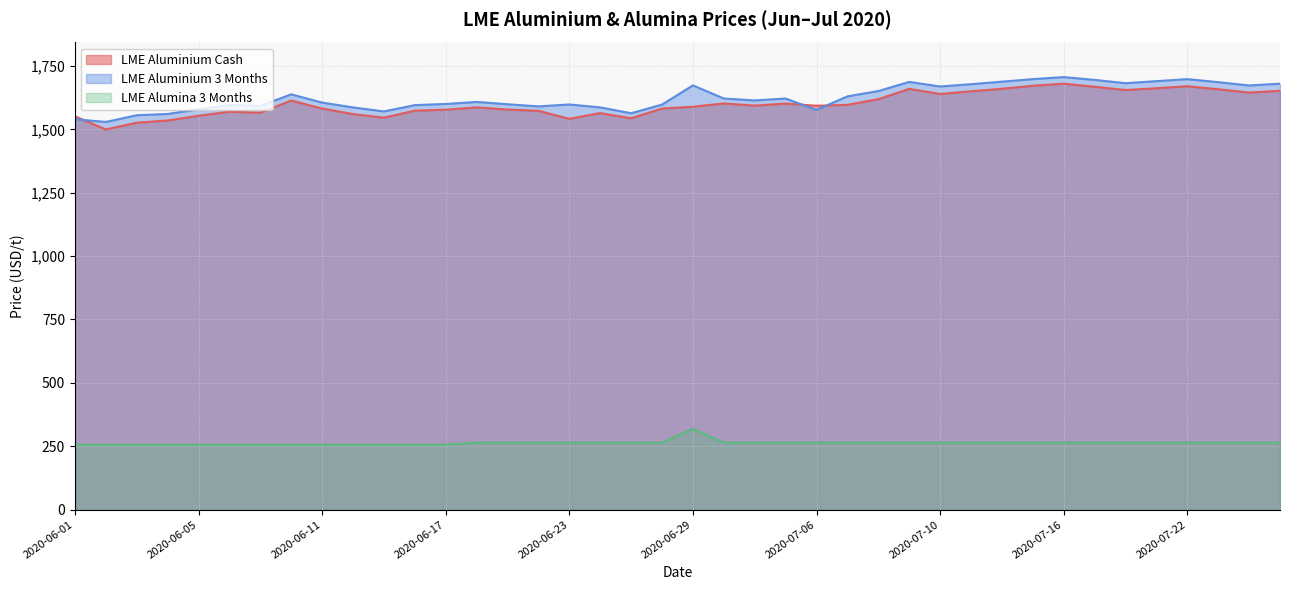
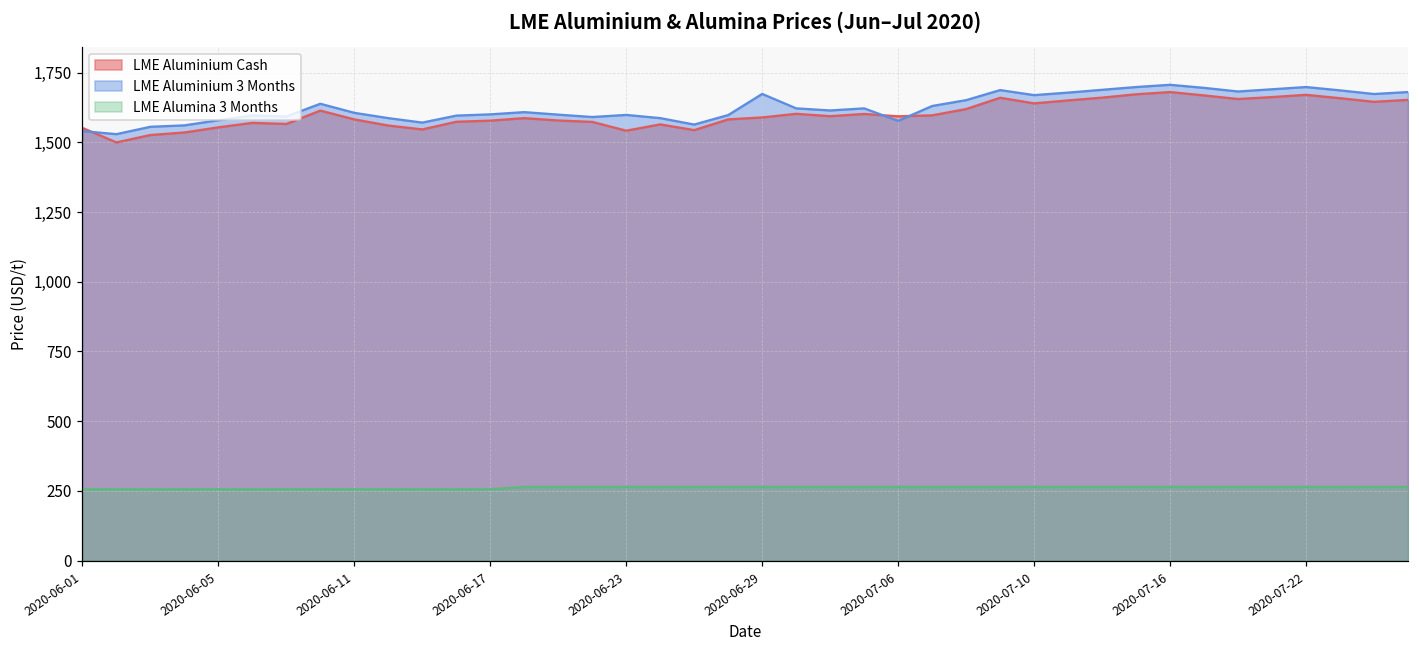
LME Alumina 3 Months, 2020-06-29: 320 -> 260
